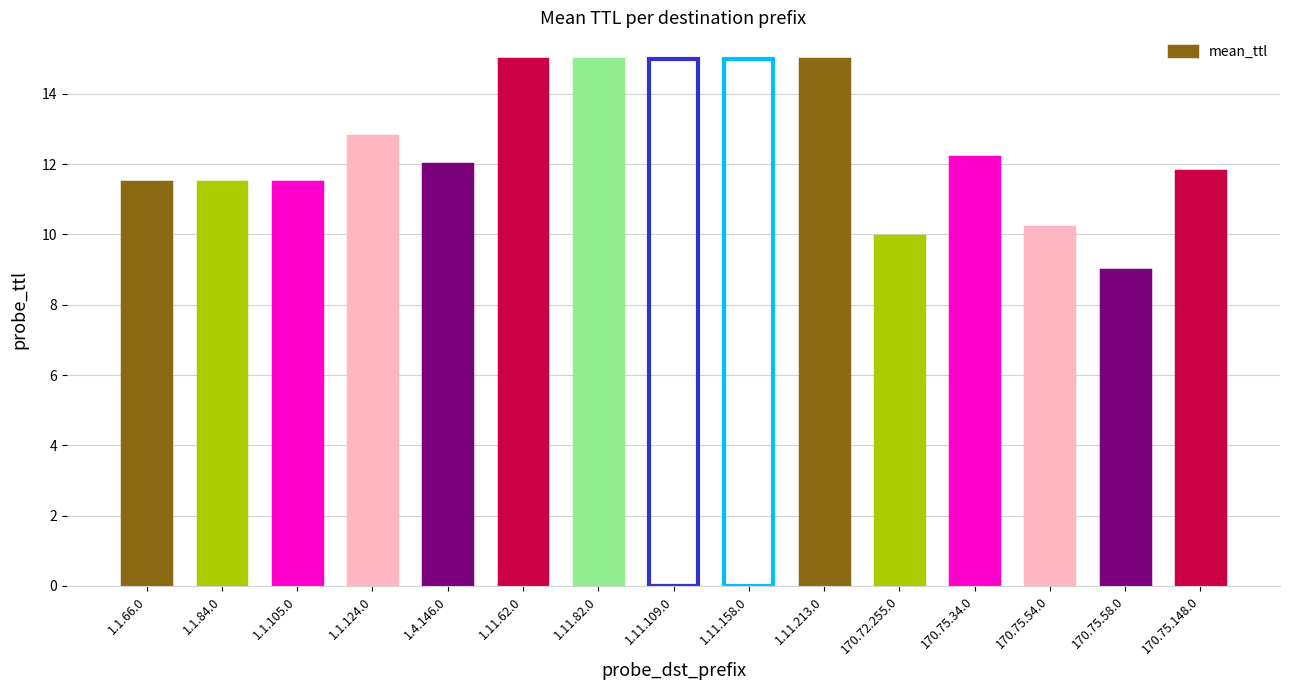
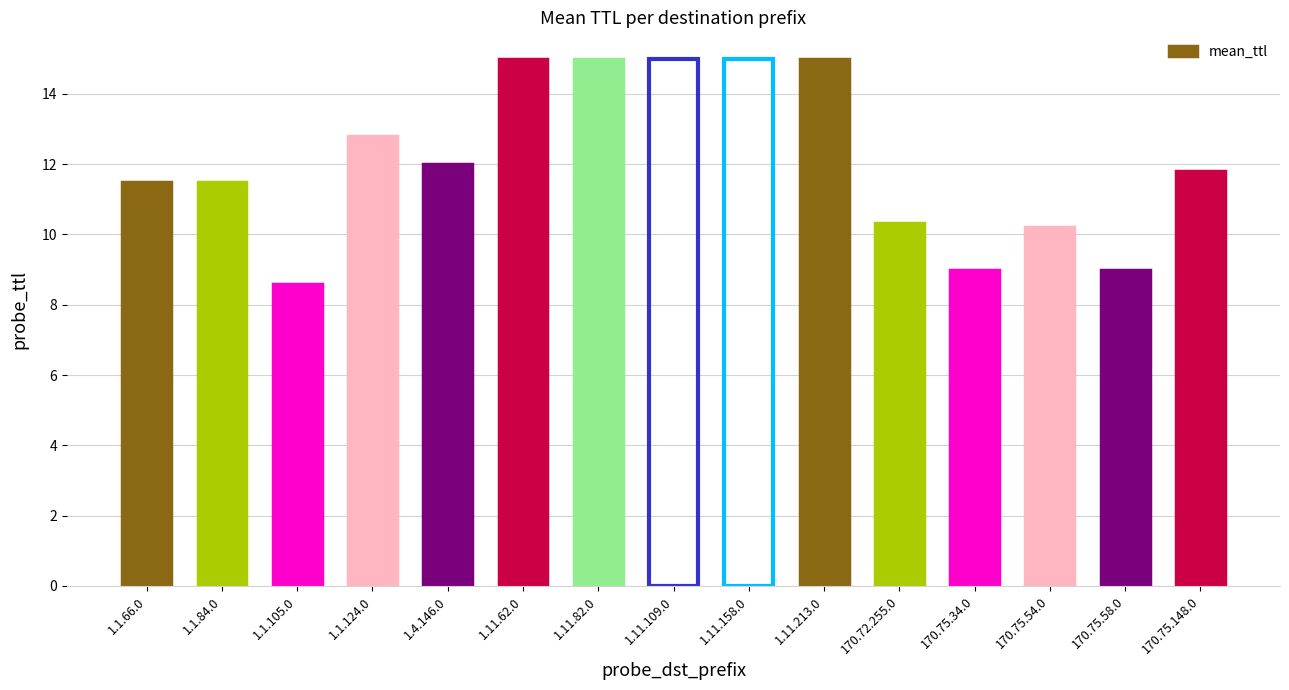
1.1.105.0: 11.5 -> 8.6
170.72.255.0: 10.0 -> 10.3
170.75.34.0: 12.2 -> 9.0
